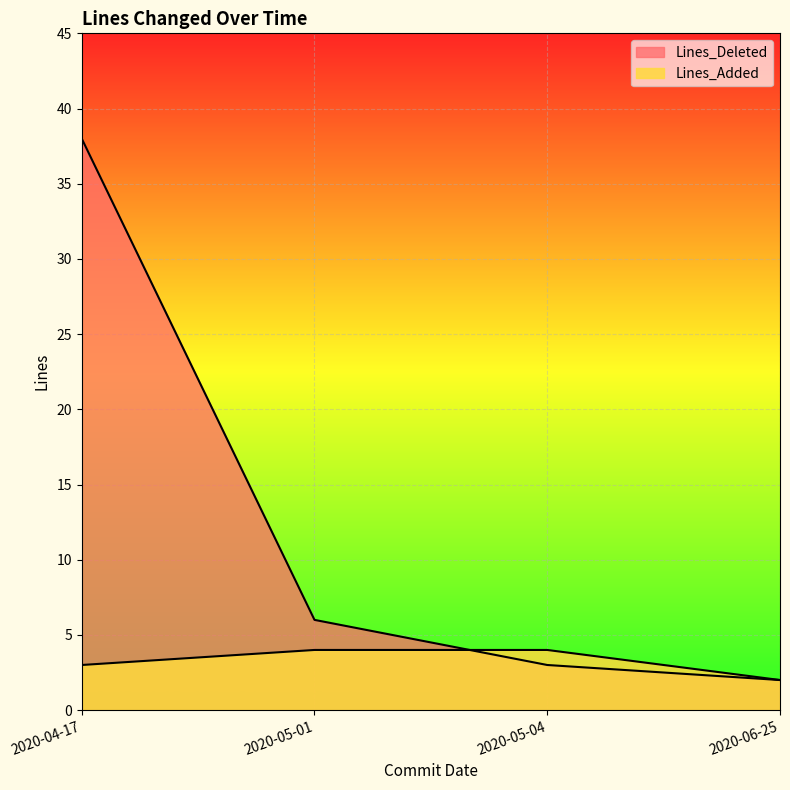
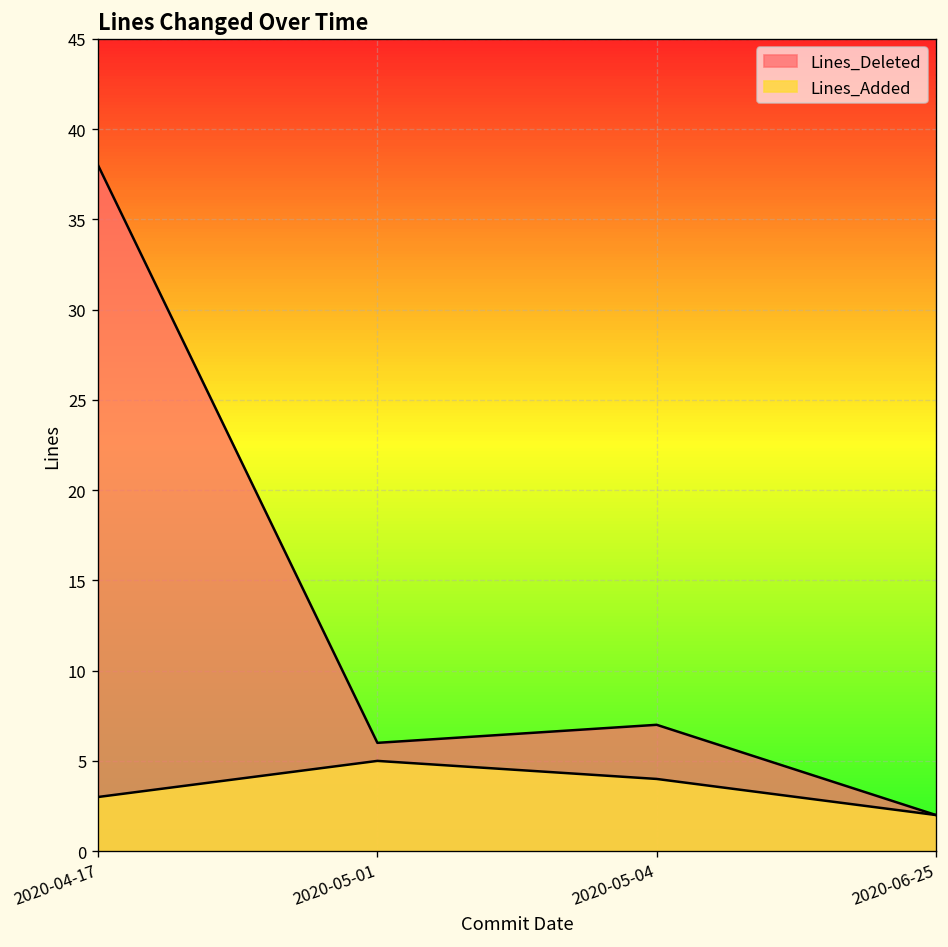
Lines_Added, 2020-05-01: 4 -> 5
Lines_Deleted, 2020-05-04: 3 -> 7
